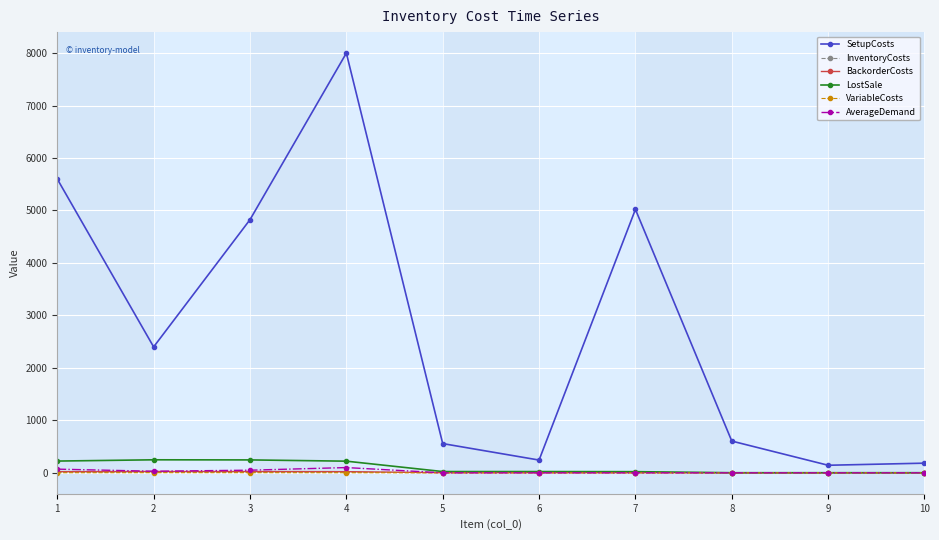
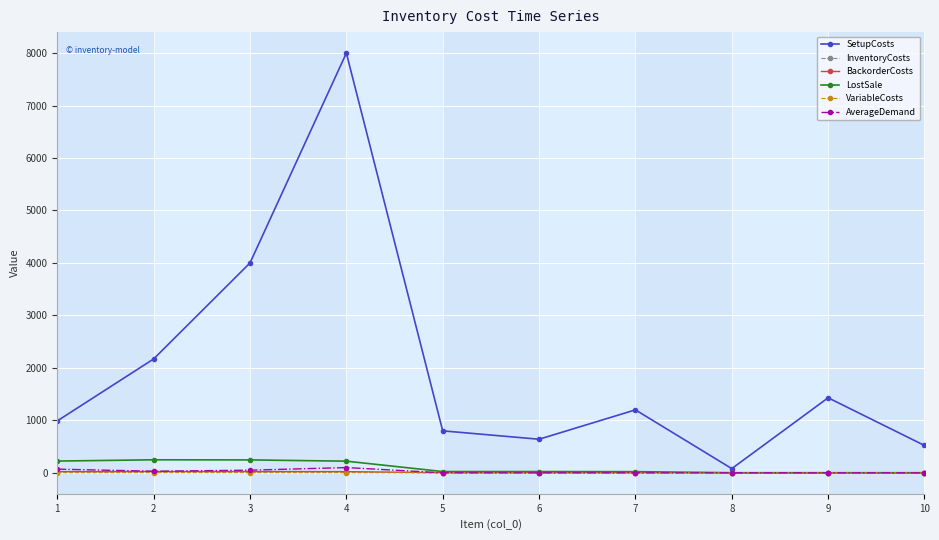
SetupCosts, 1: 5600 -> 1000
SetupCosts, 2: 2400 -> 2200
SetupCosts, 3: 4800 -> 4000
SetupCosts, 5: 600 -> 800
SetupCosts, 6: 200 -> 600
SetupCosts, 7: 5000 -> 1200
SetupCosts, 8: 600 -> 100
SetupCosts, 9: 100 -> 1400
SetupCosts, 10: 200 -> 500
